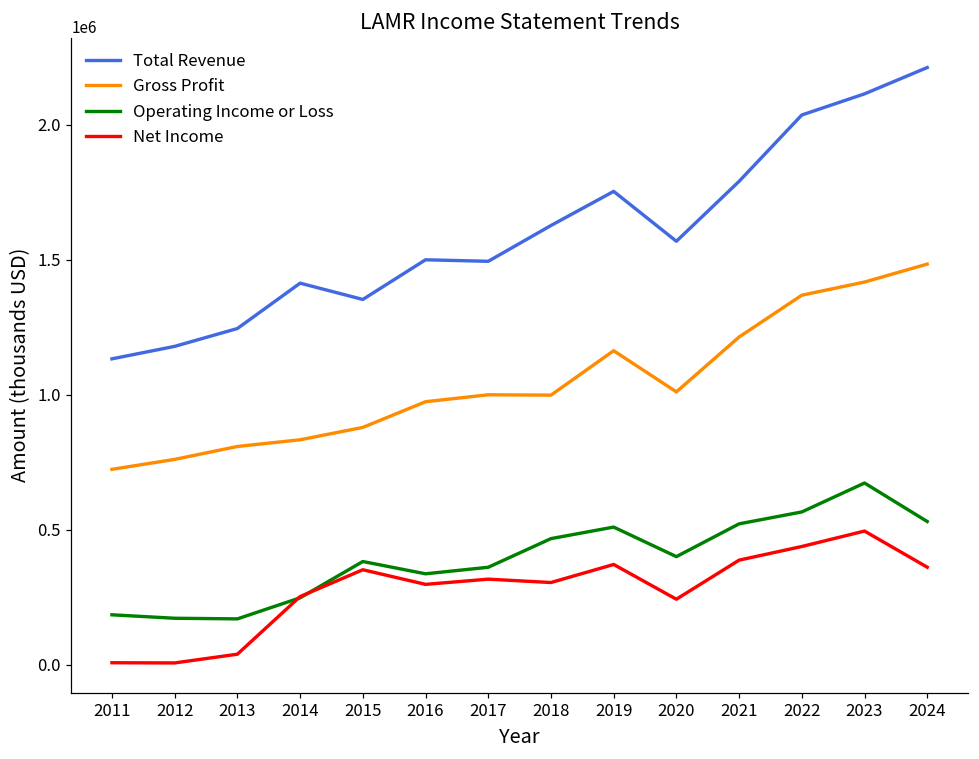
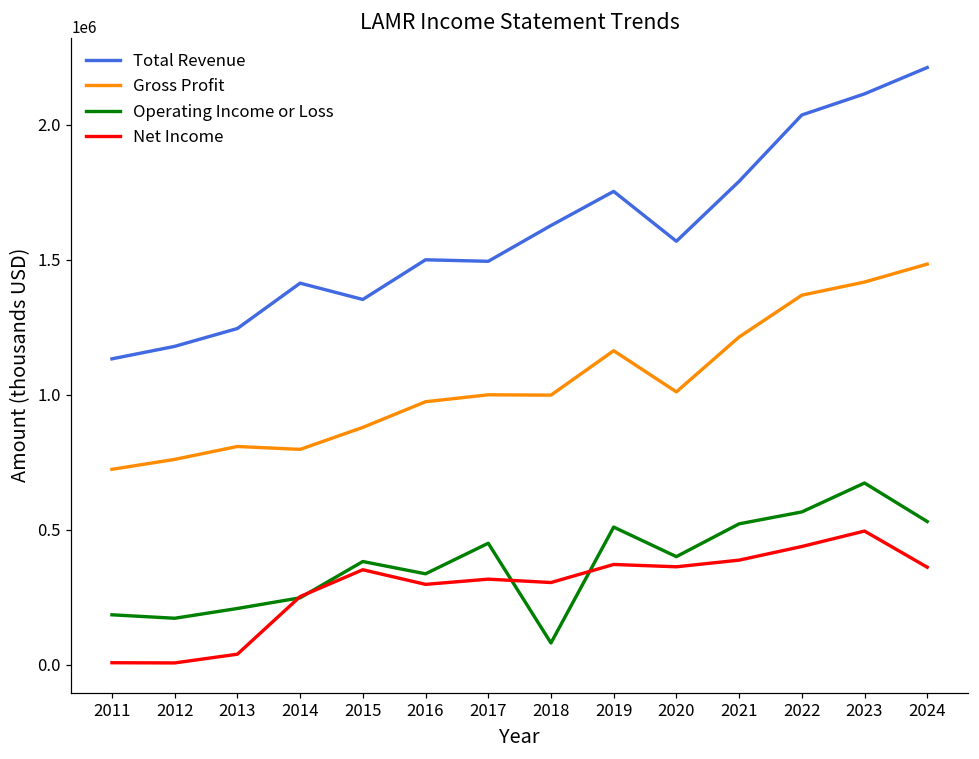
Operating Income or Loss, 2013: 170000 -> 210000
Gross Profit, 2014: 830000 -> 800000
Operating Income or Loss, 2017: 360000 -> 450000
Operating Income or Loss, 2018: 470000 -> 80000
Net Income, 2020: 240000 -> 360000
